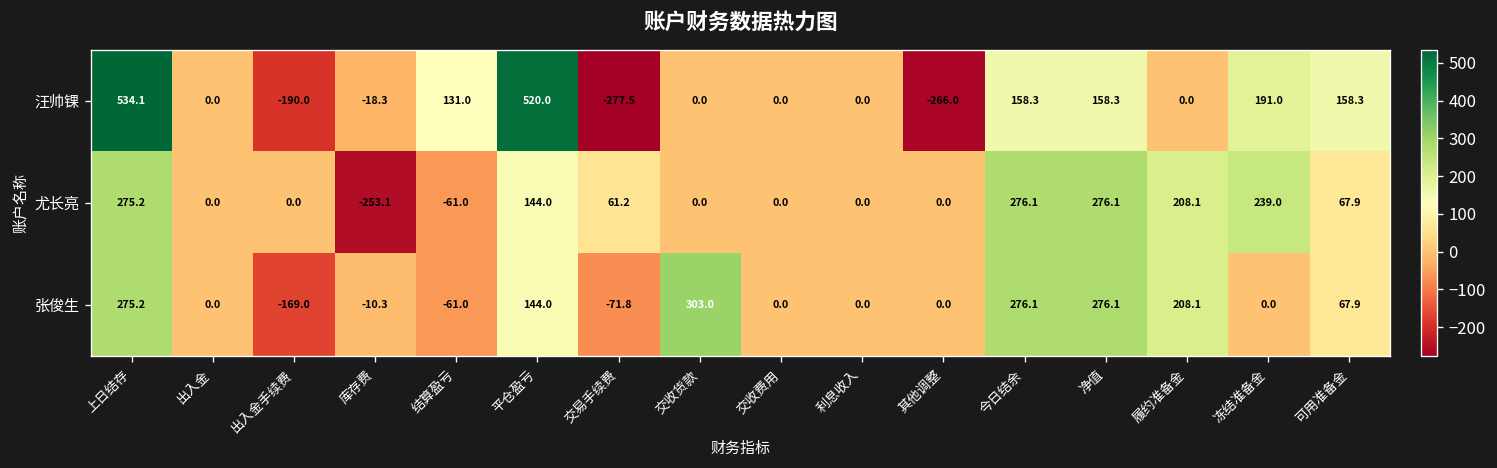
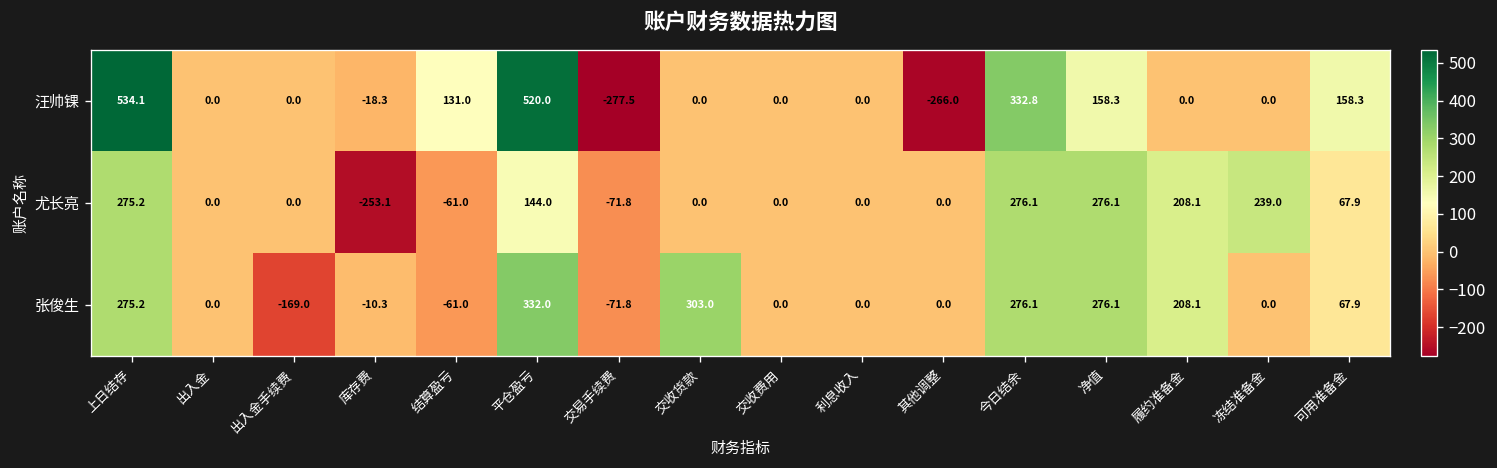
汪帅锞, 出入金手续费: -190.0 -> 0.0
汪帅锞, 今日结余: 158.3 -> 332.8
汪帅锞, 冻结准备金: 191.0 -> 0.0
尤长亮, 交易手续费: 61.2 -> -71.8
张俊生, 平仓盈亏: 144.0 -> 332.0
